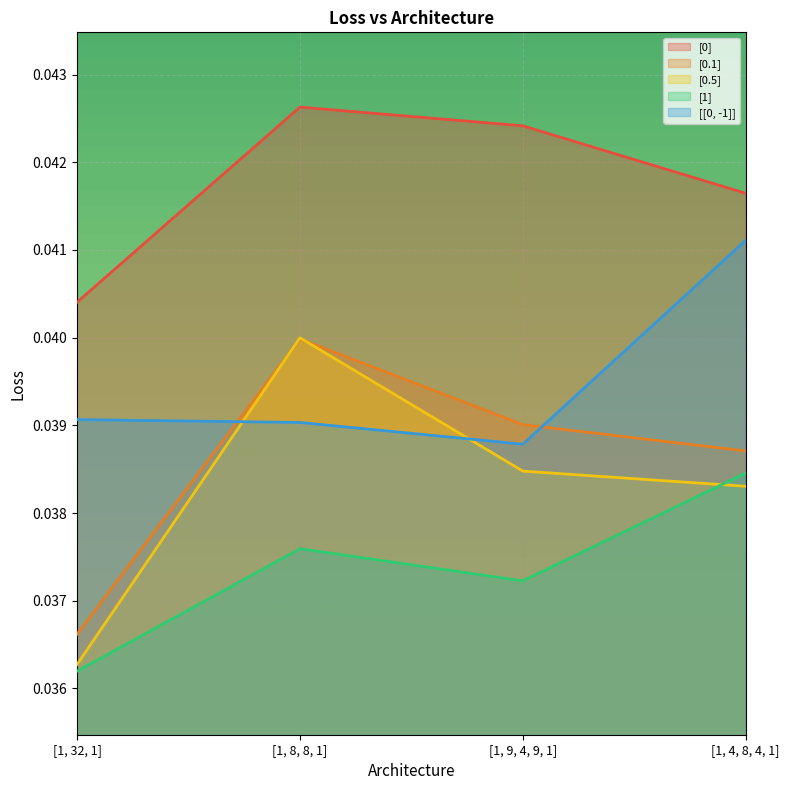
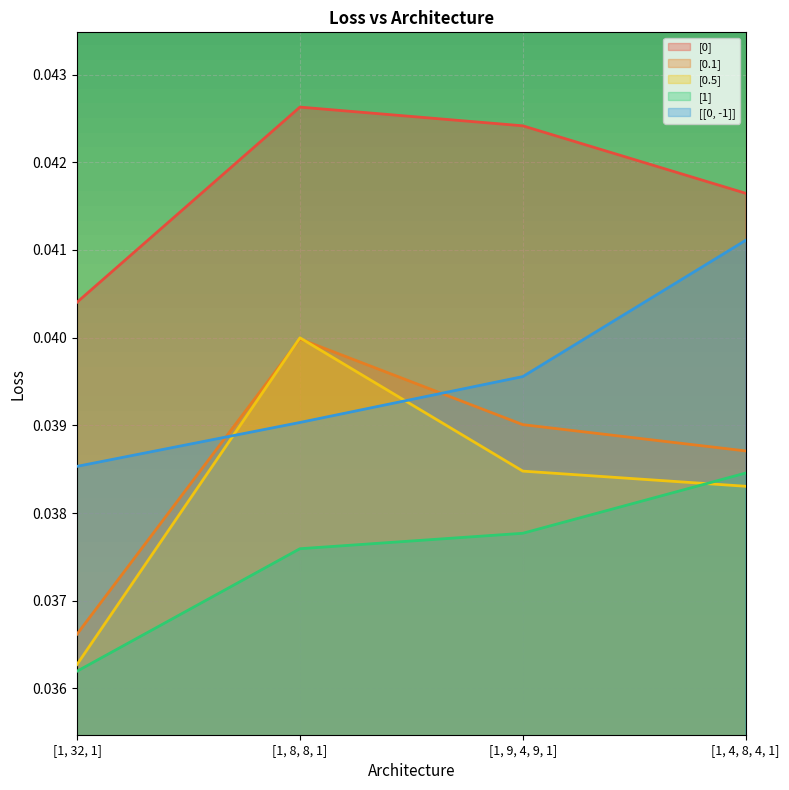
[[0, -1]], [1, 32, 1]: 0.0391 -> 0.0385
[1], [1, 9, 4, 9, 1]: 0.0372 -> 0.0378
[[0, -1]], [1, 9, 4, 9, 1]: 0.0388 -> 0.0396
